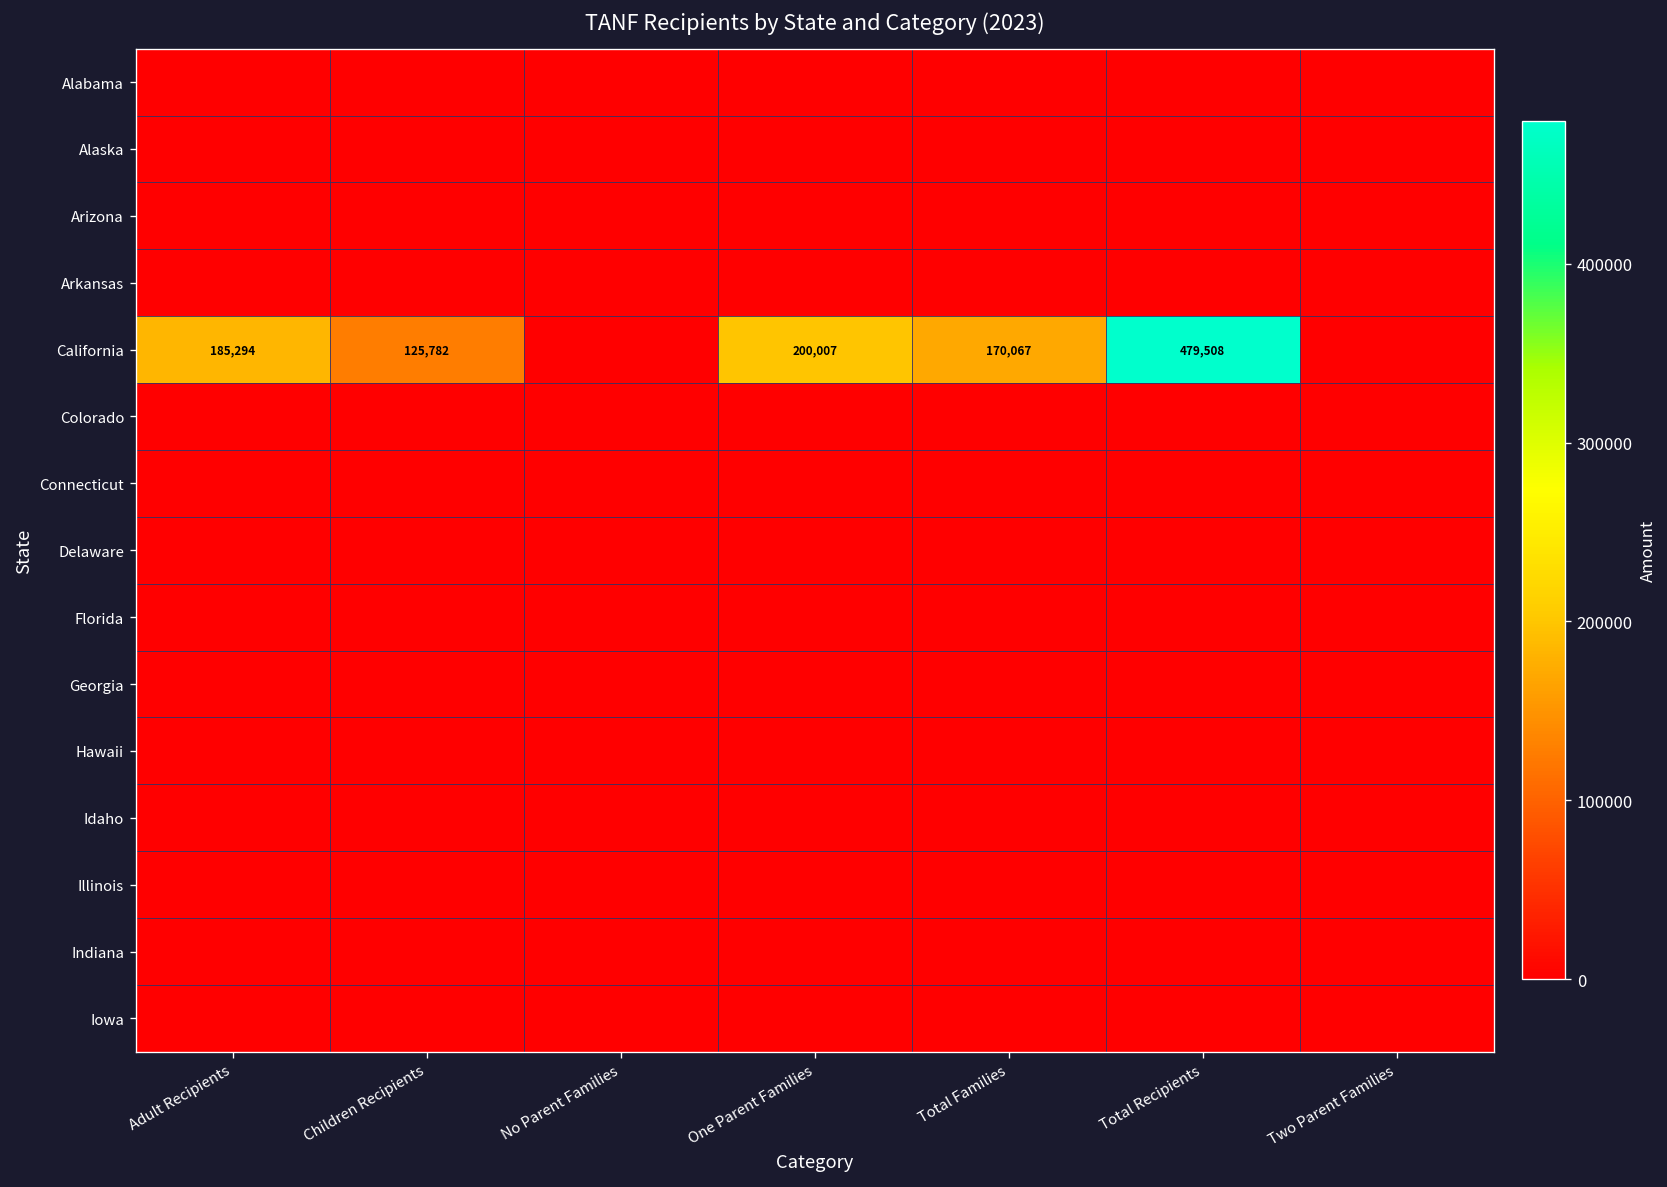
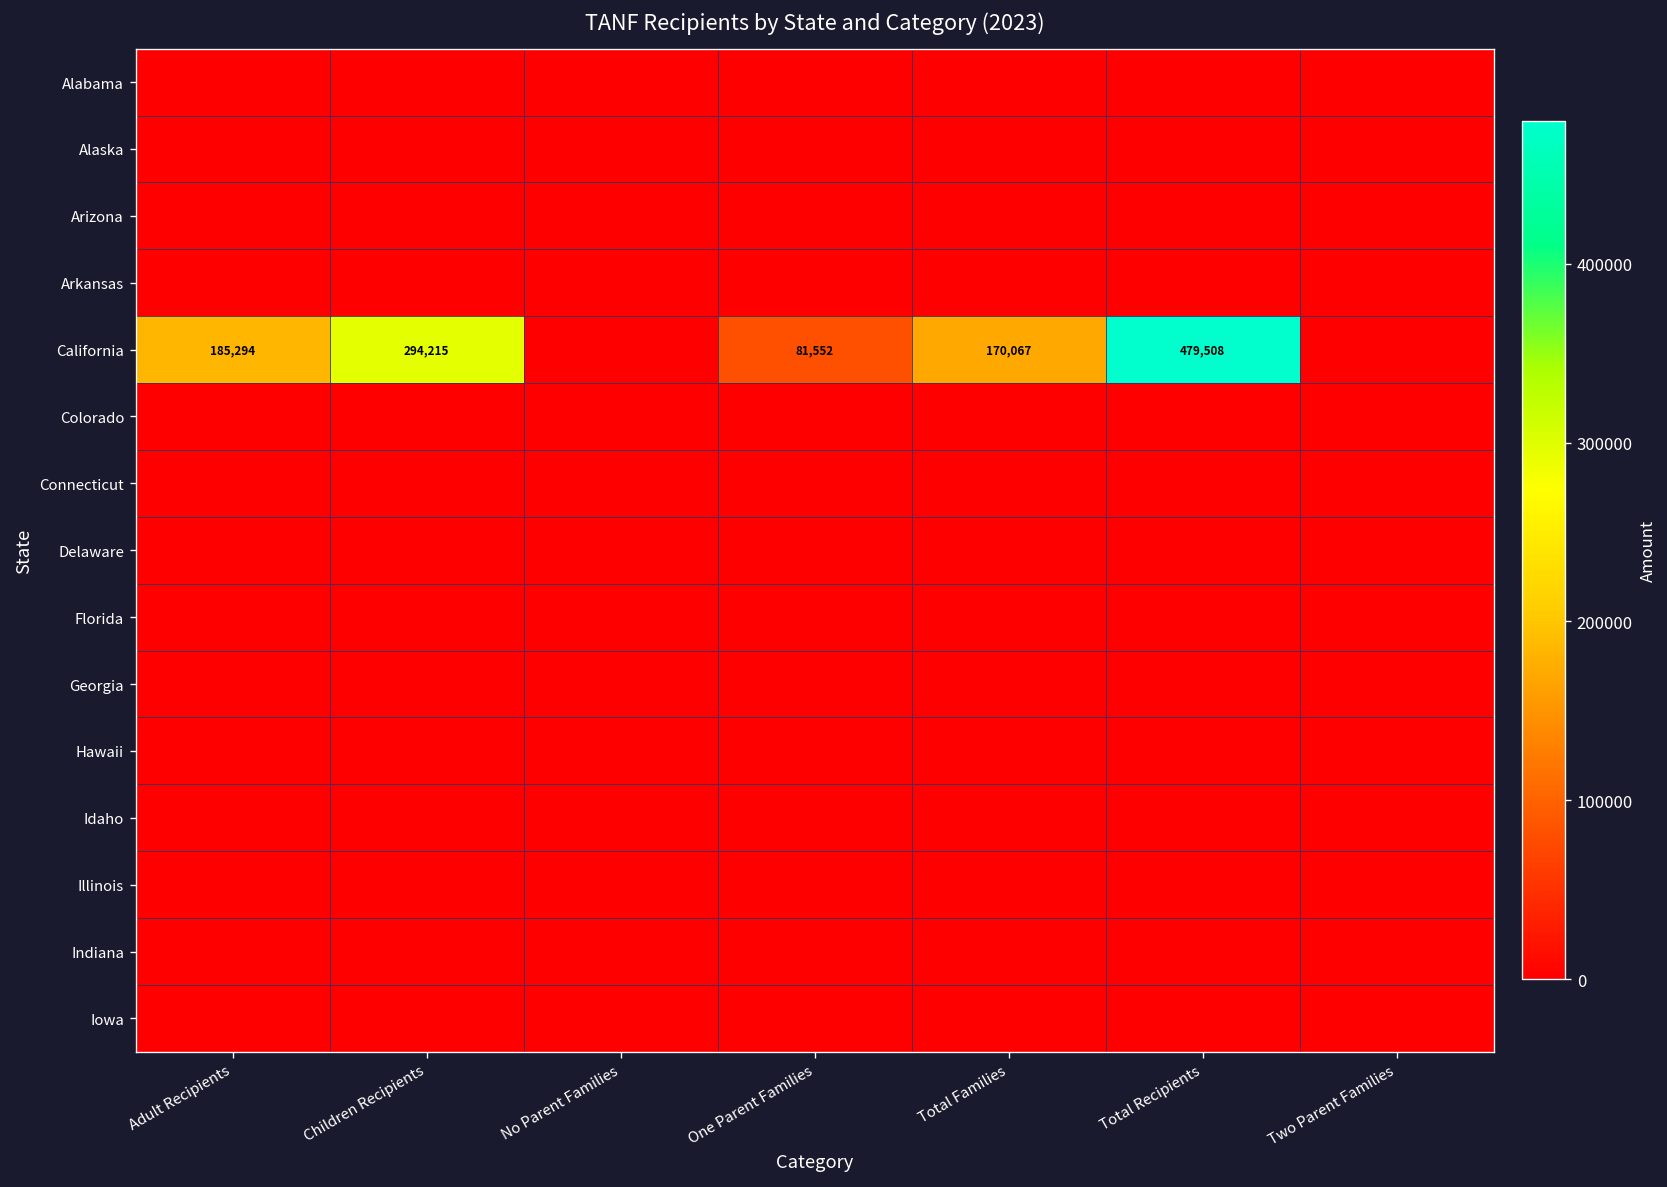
California, Children Recipients: 125,782 -> 294,215
California, One Parent Families: 200,007 -> 81,552
